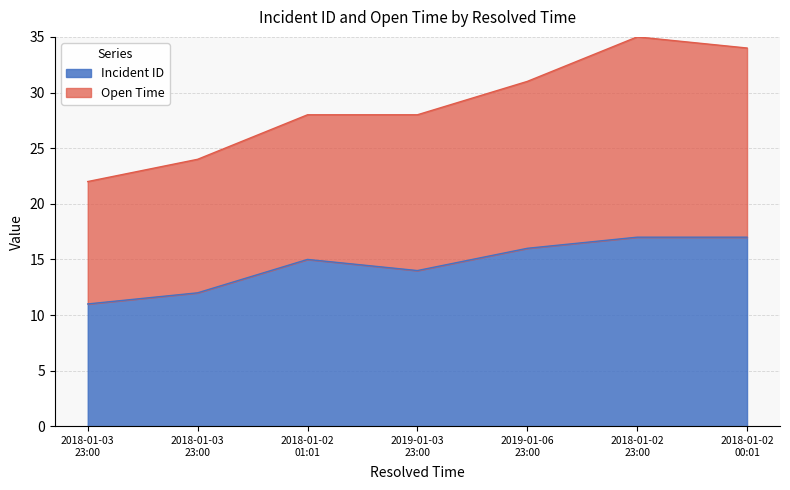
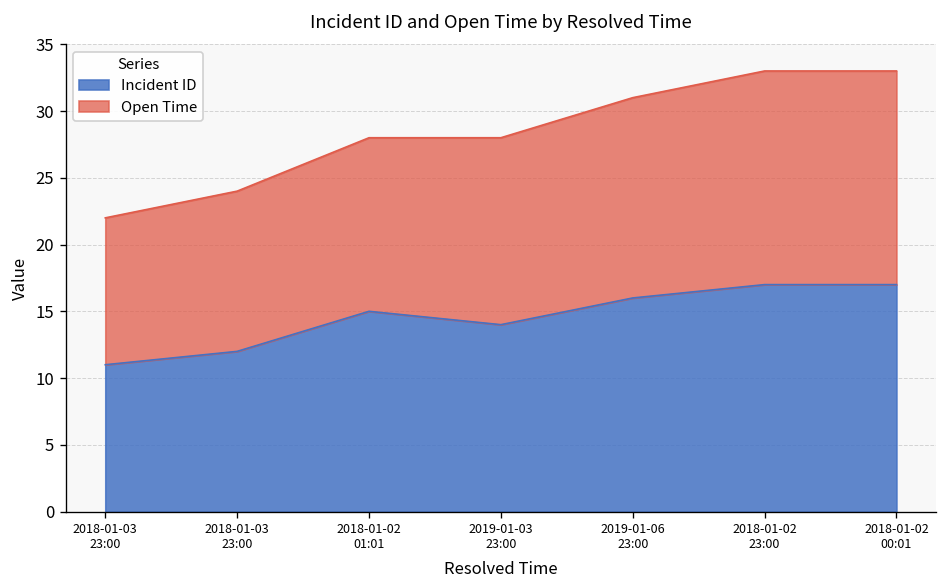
Open Time, 2018-01-02 23:00: 18 -> 16
Open Time, 2018-01-02 00:01: 17 -> 16
